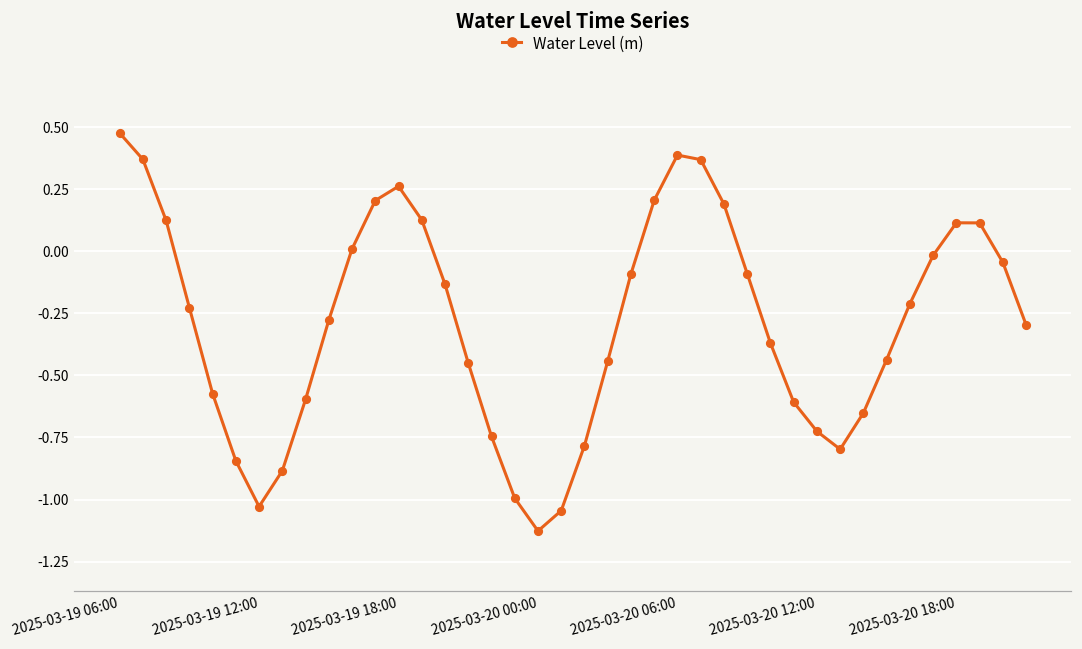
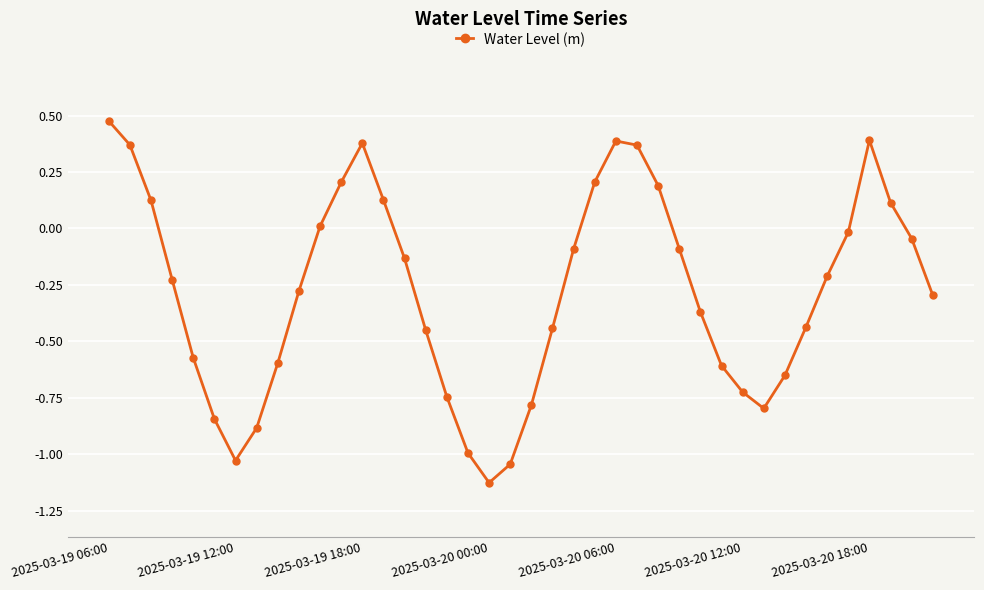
2025-03-19 18:00: 0.26 -> 0.38
2025-03-20 18:00: 0.11 -> 0.39
